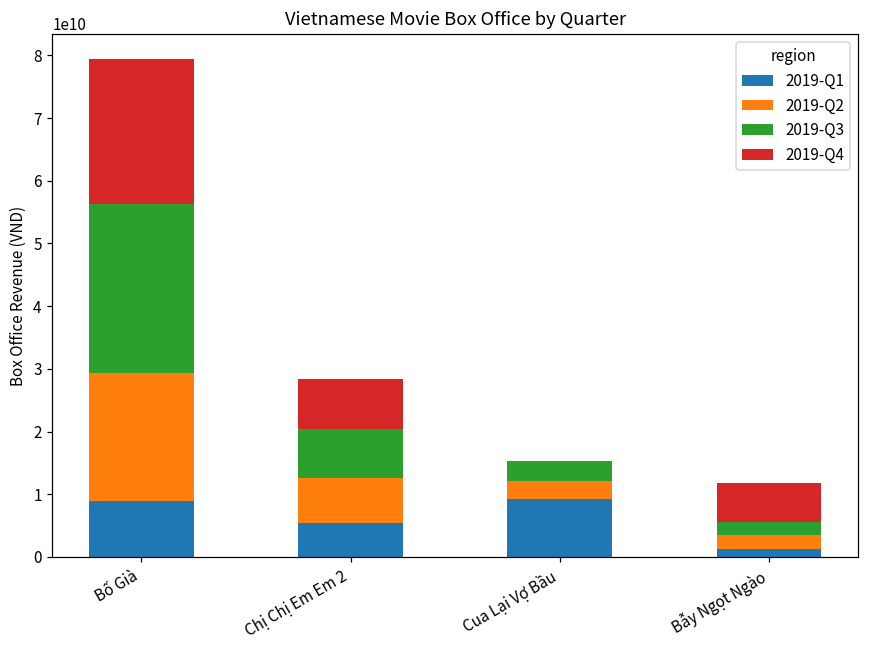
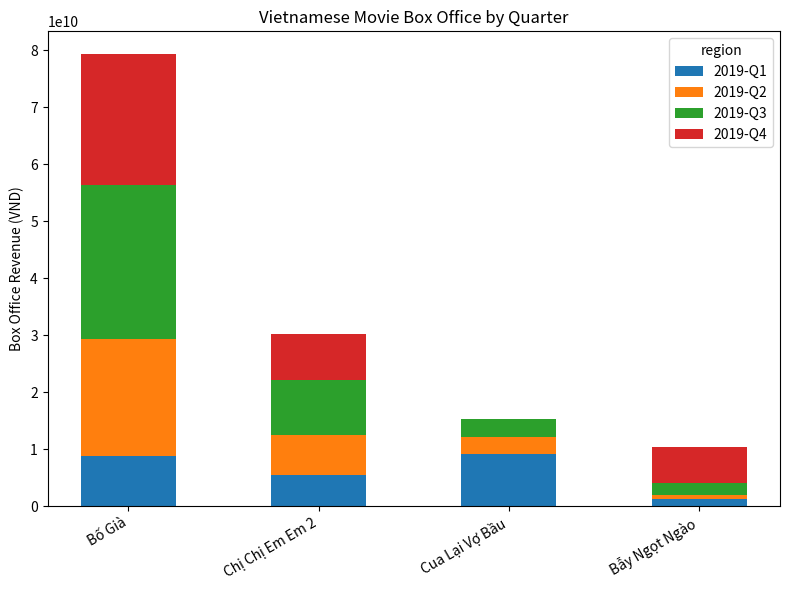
2019-Q3, Chị Chị Em Em 2: 8000000000 -> 10000000000
2019-Q2, Bẫy Ngọt Ngào: 2000000000 -> 1000000000
